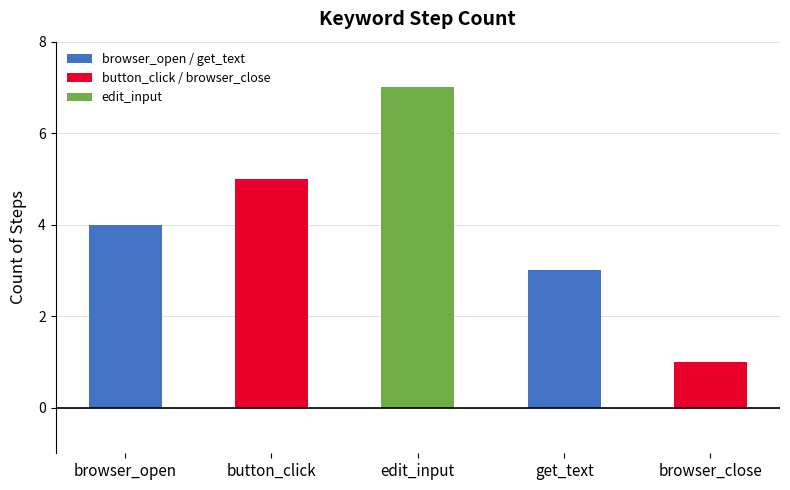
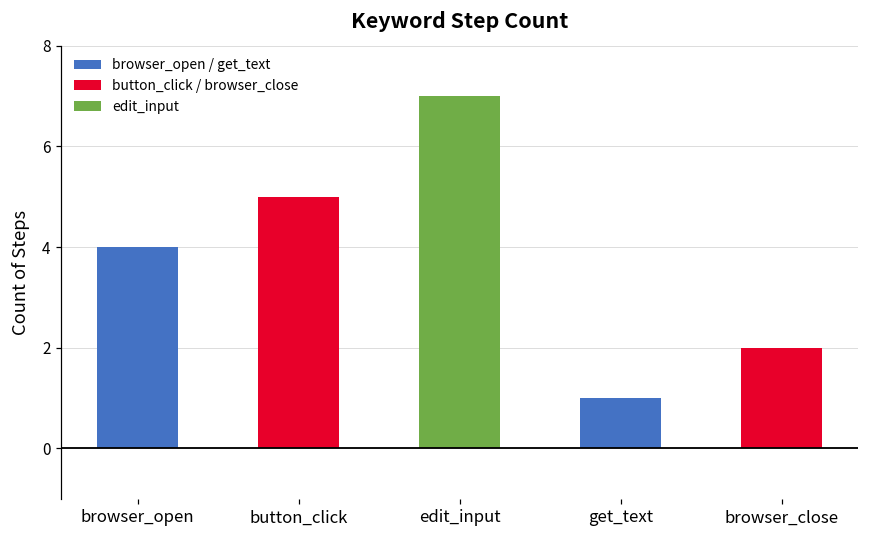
get_text: 3 -> 1
browser_close: 1 -> 2
